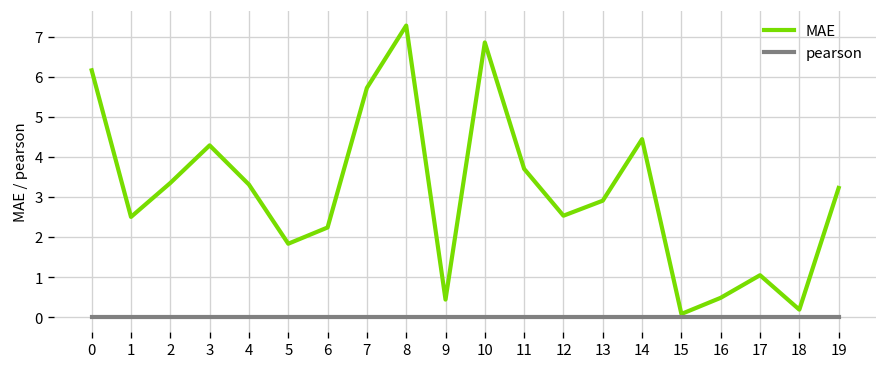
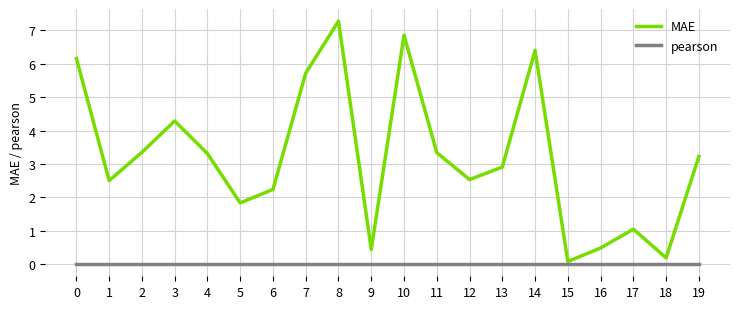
MAE, 11: 3.7 -> 3.3
MAE, 14: 4.4 -> 6.4
